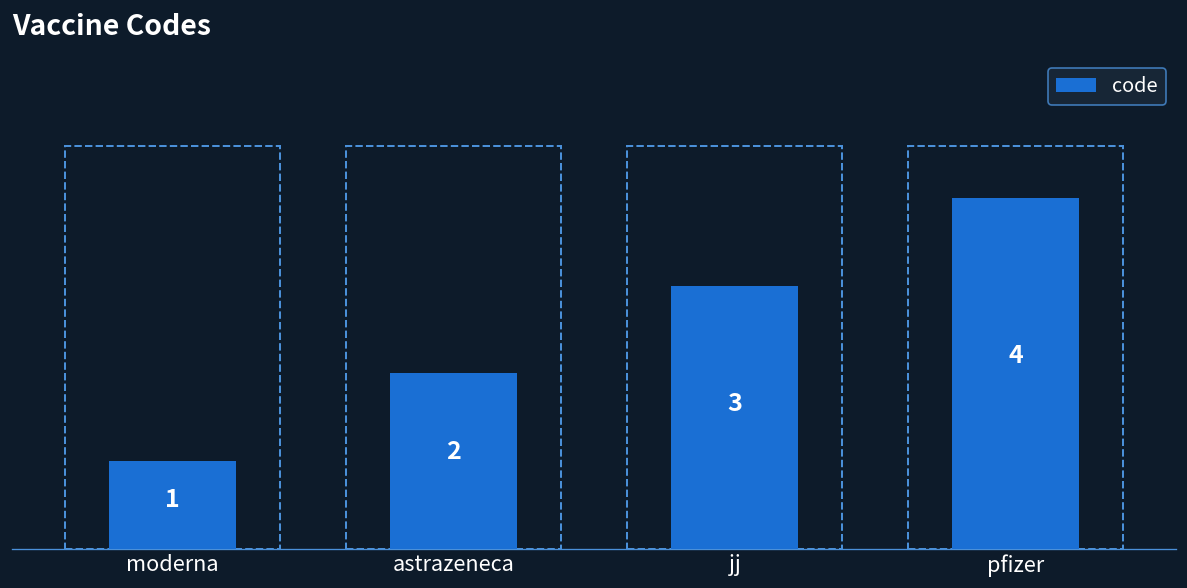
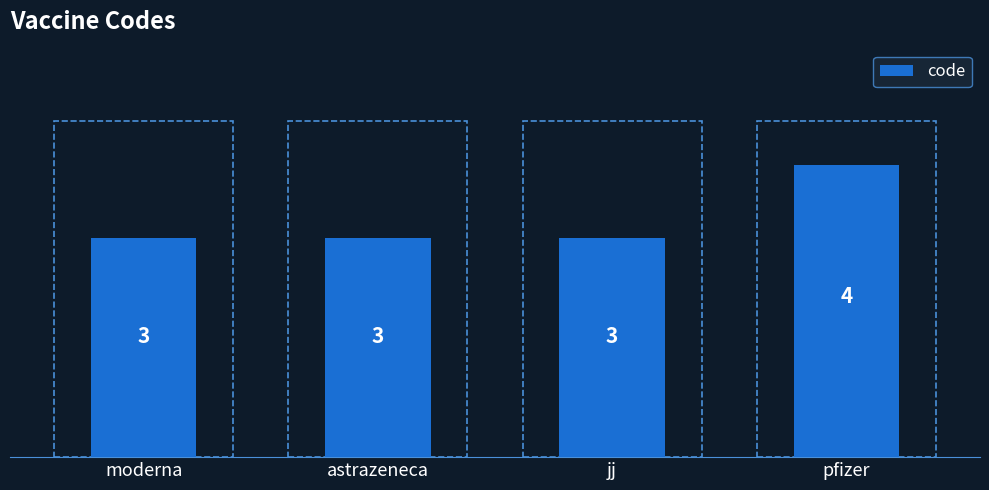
moderna: 1 -> 3
astrazeneca: 2 -> 3
